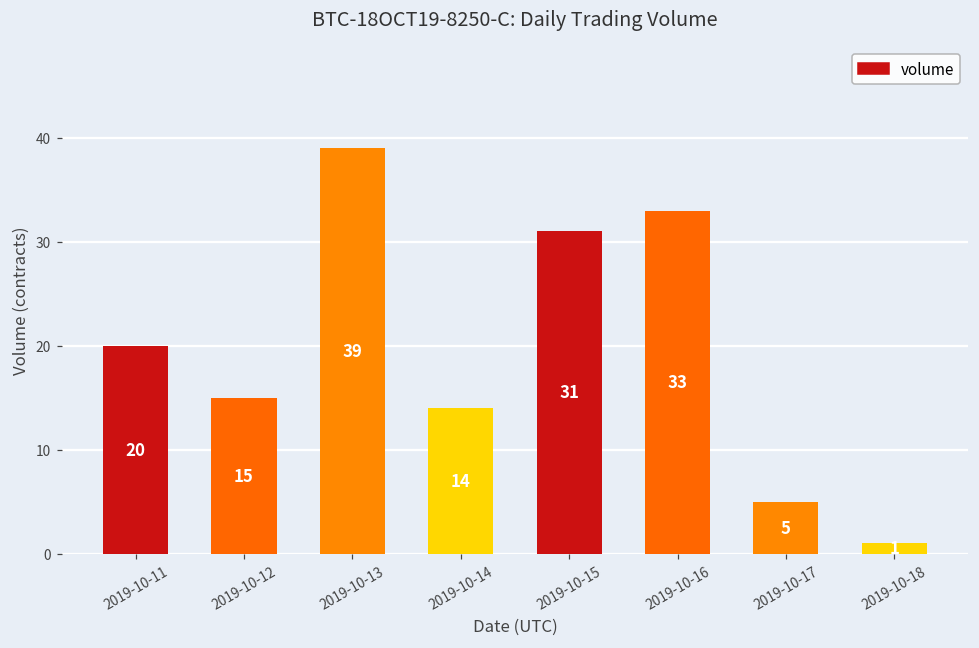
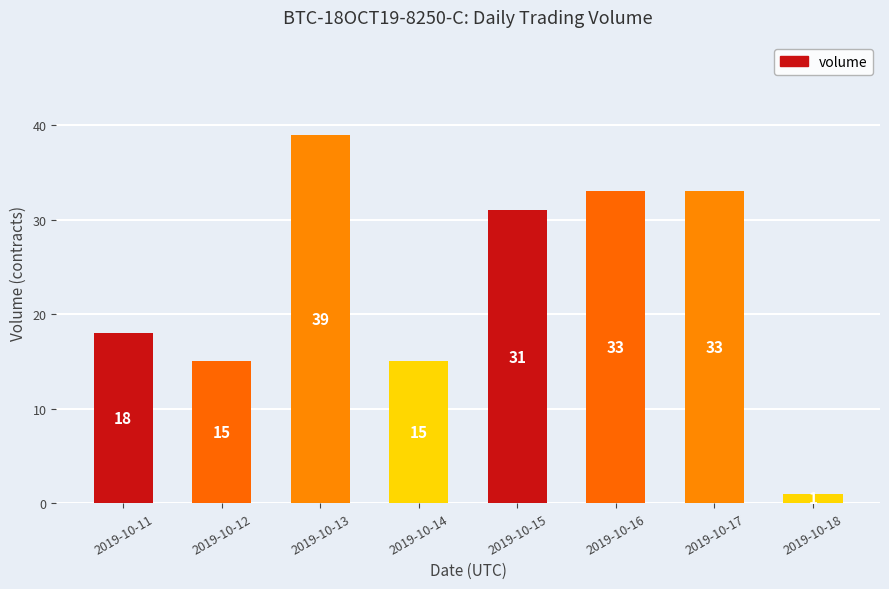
2019-10-11: 20 -> 18
2019-10-14: 14 -> 15
2019-10-17: 5 -> 33
